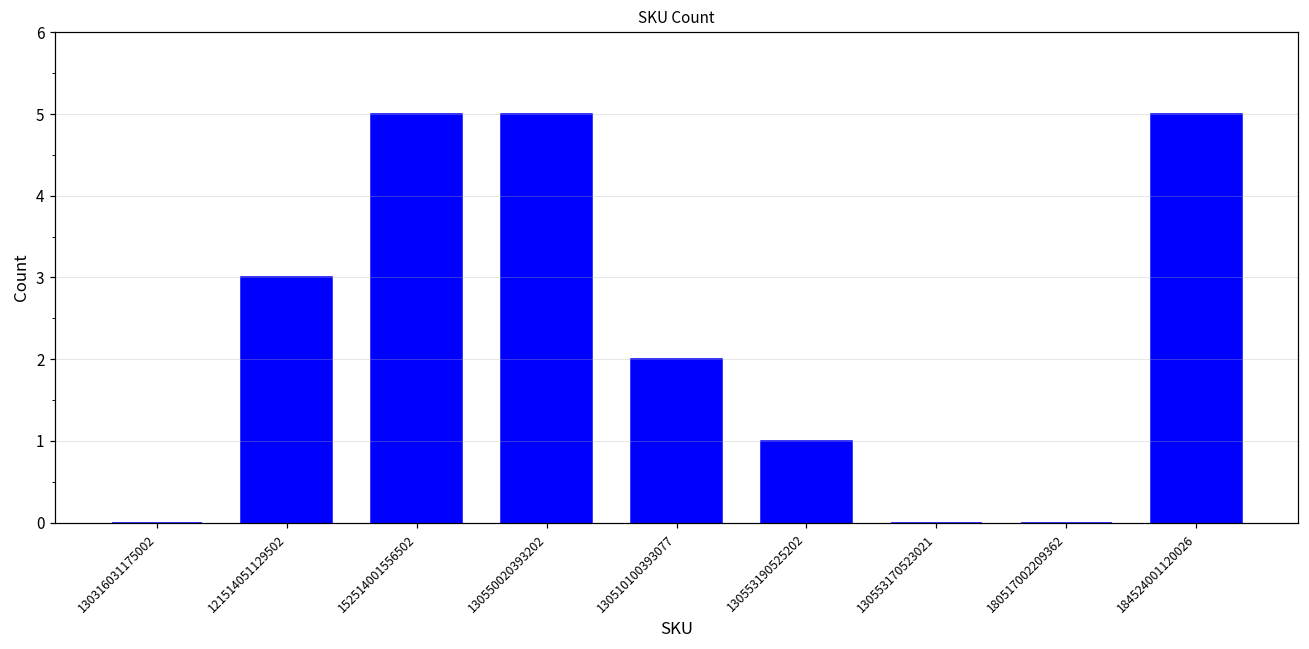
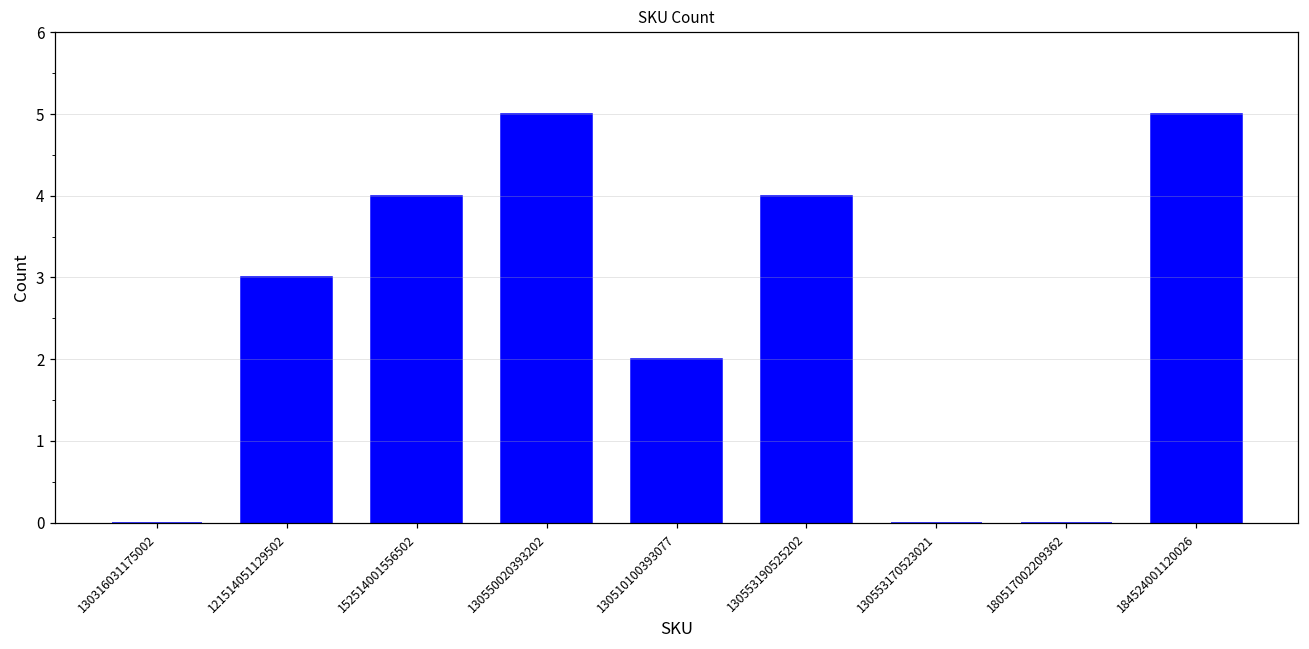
152514001556502: 5 -> 4
130553190525202: 1 -> 4
